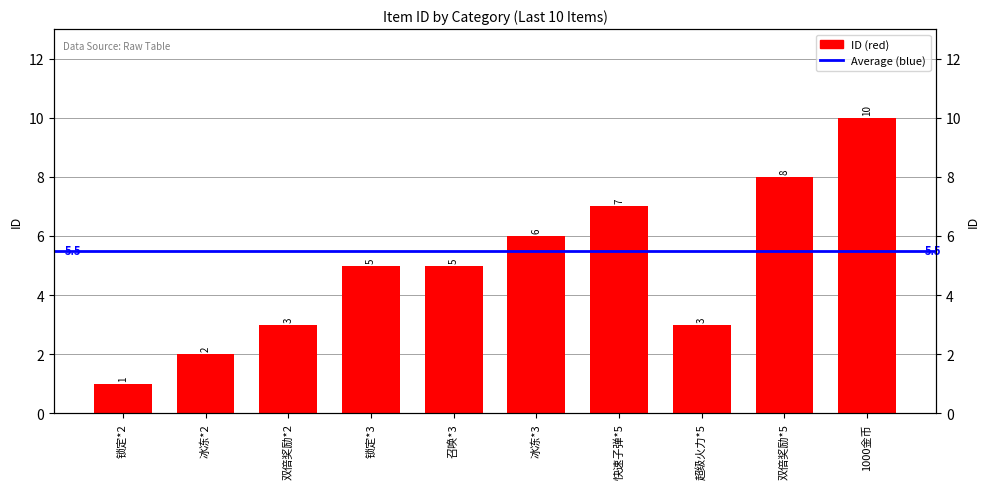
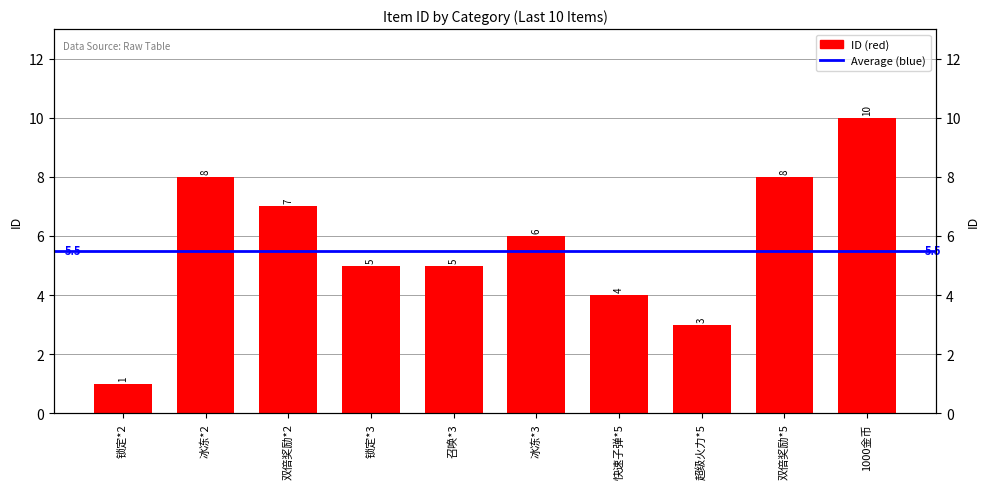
冰冻*2: 2 -> 8
双倍奖励*2: 3 -> 7
快速子弹*5: 7 -> 4
